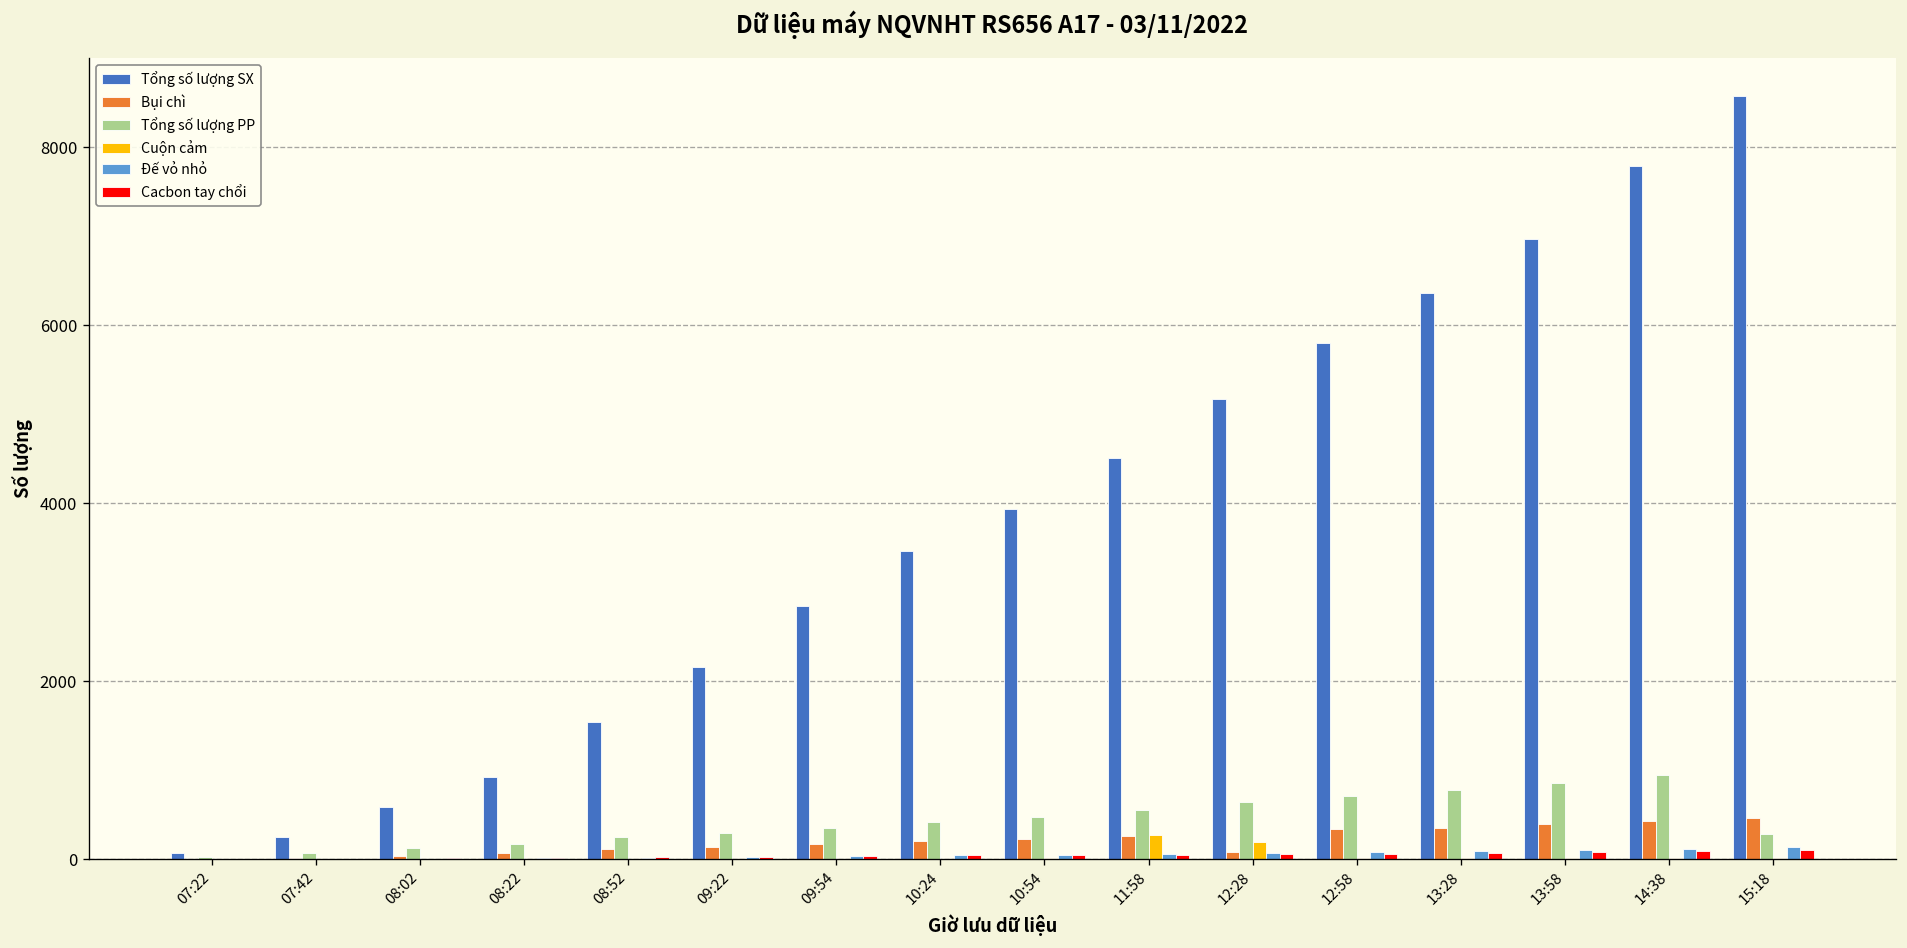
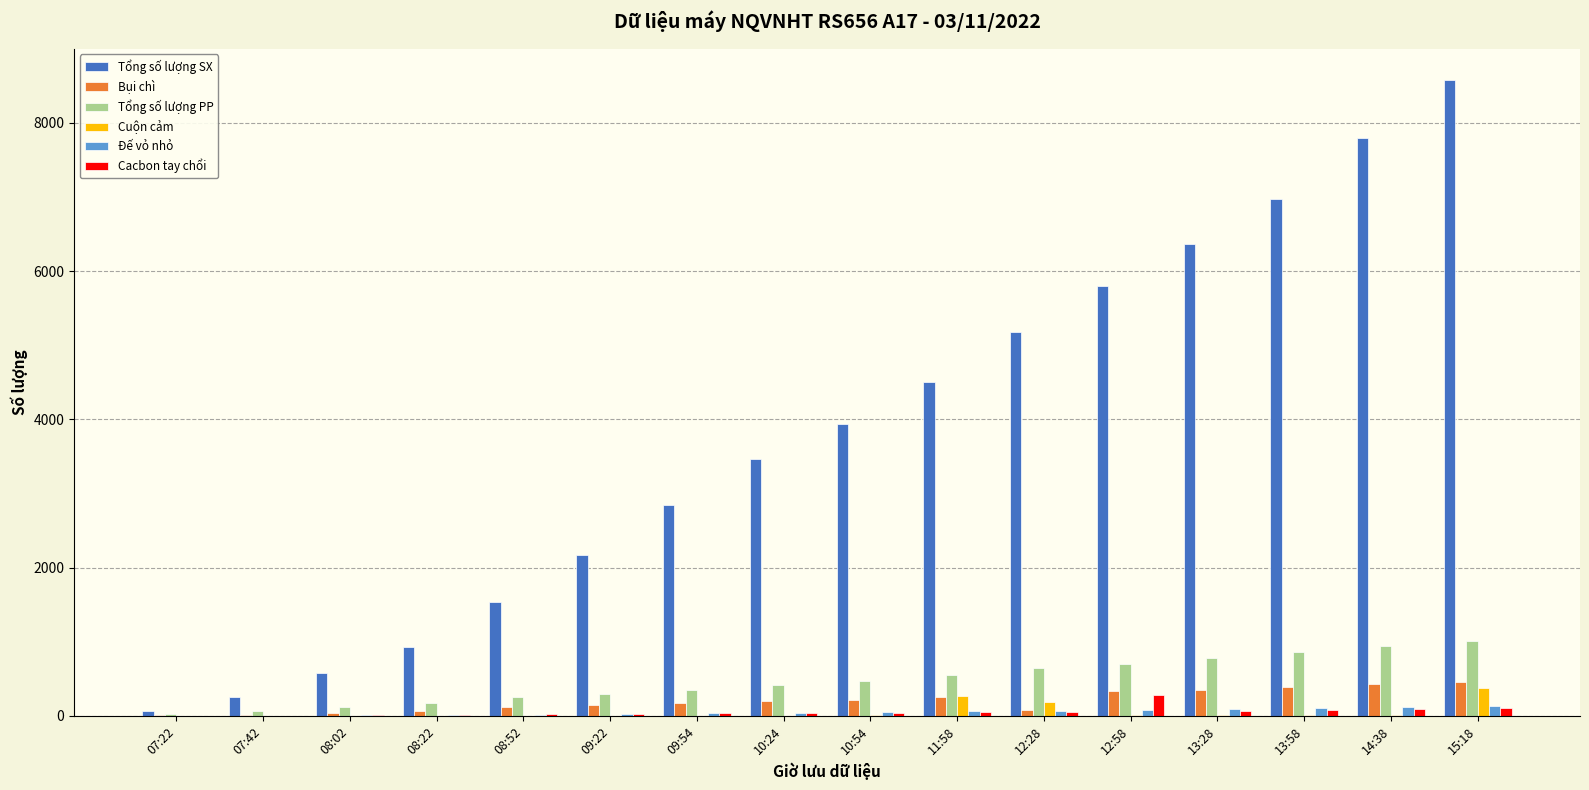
Cacbon tay chổi, 12:58: 100 -> 300
Tổng số lượng PP, 15:18: 300 -> 1000
Cuộn cảm, 15:18: 0 -> 400
